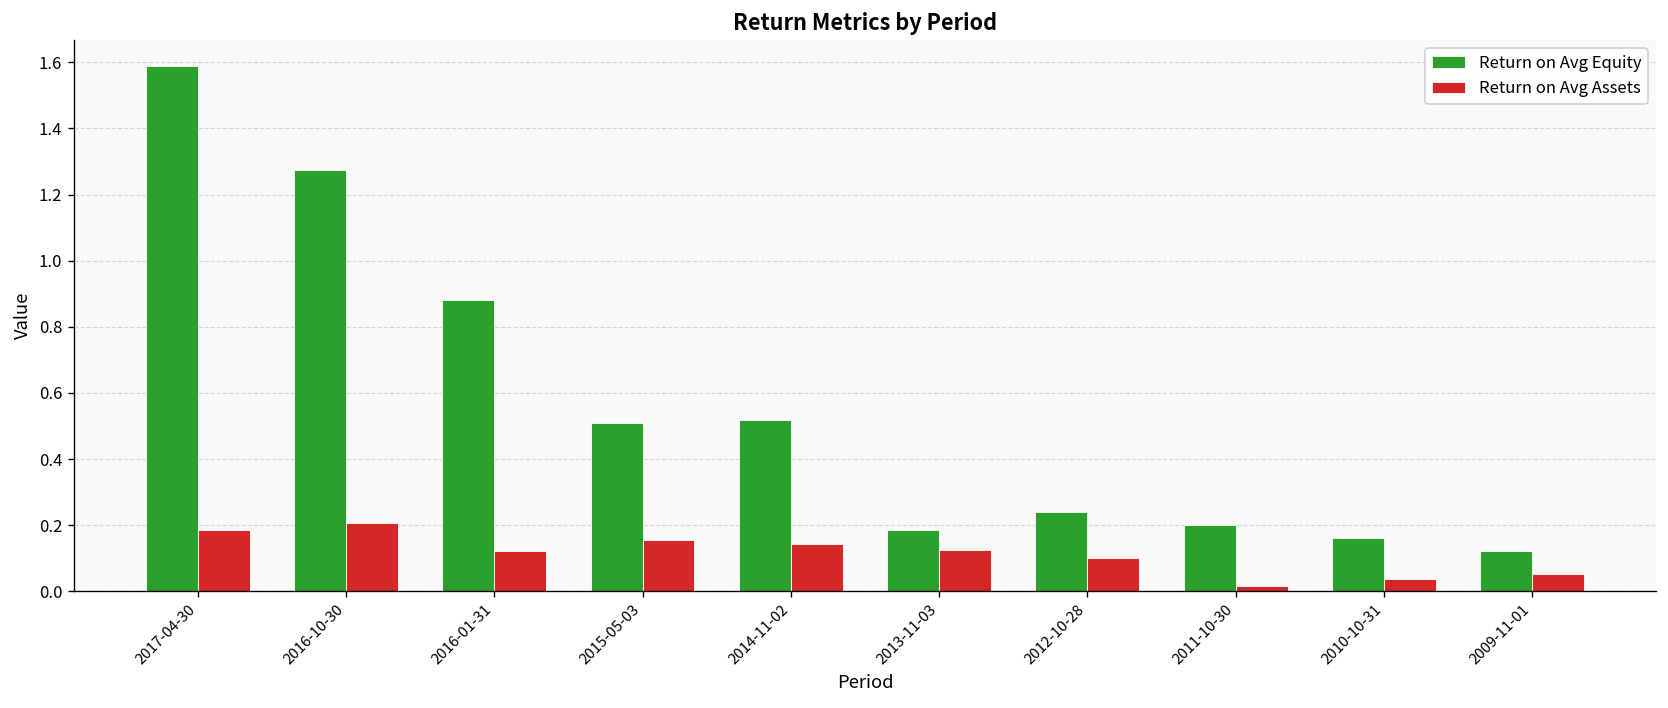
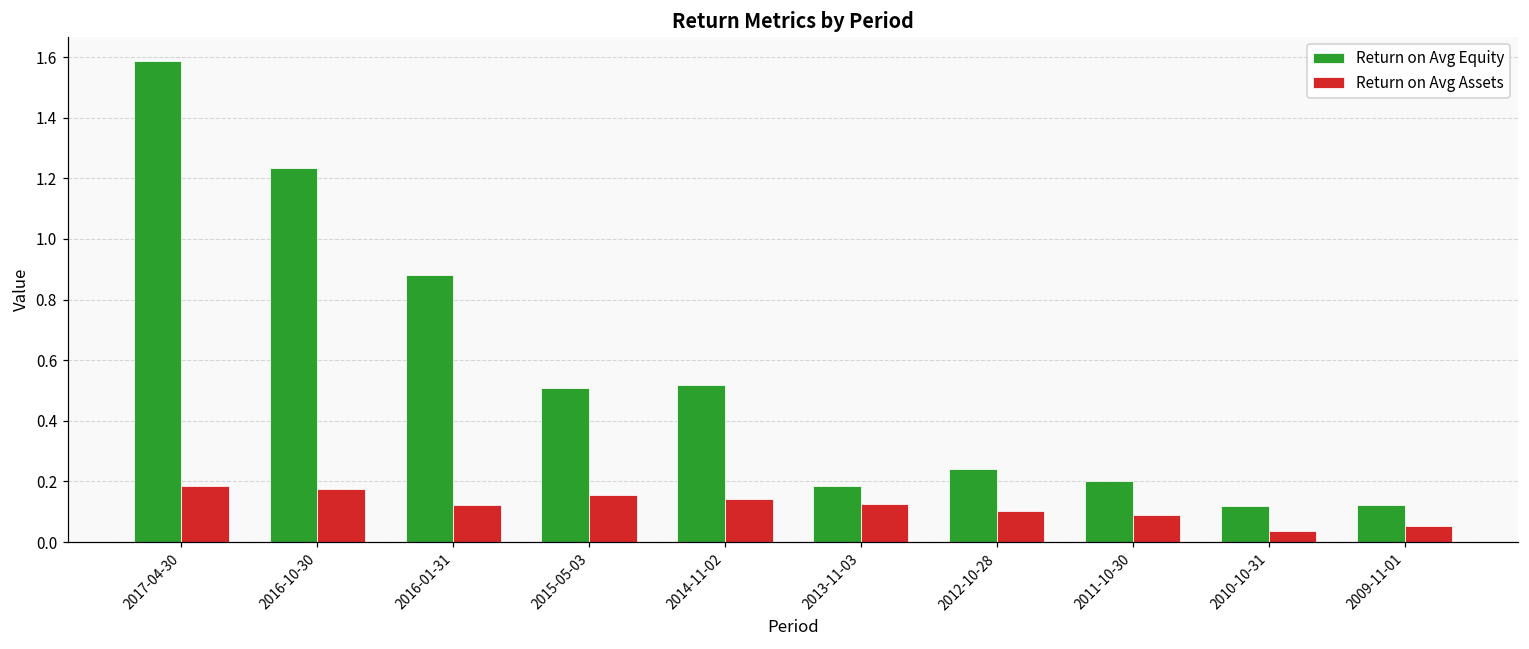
Return on Avg Equity, 2016-10-30: 1.28 -> 1.23
Return on Avg Assets, 2016-10-30: 0.21 -> 0.18
Return on Avg Assets, 2011-10-30: 0.02 -> 0.09
Return on Avg Equity, 2010-10-31: 0.16 -> 0.12
